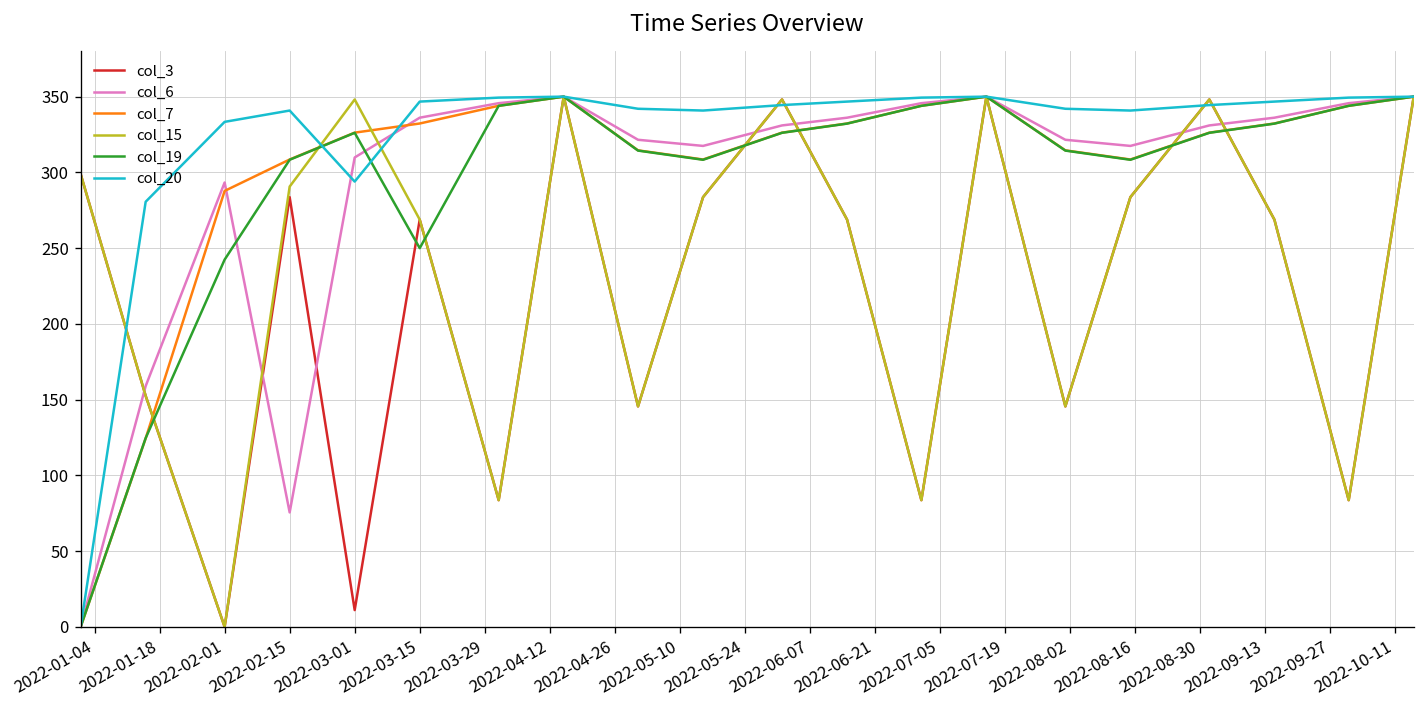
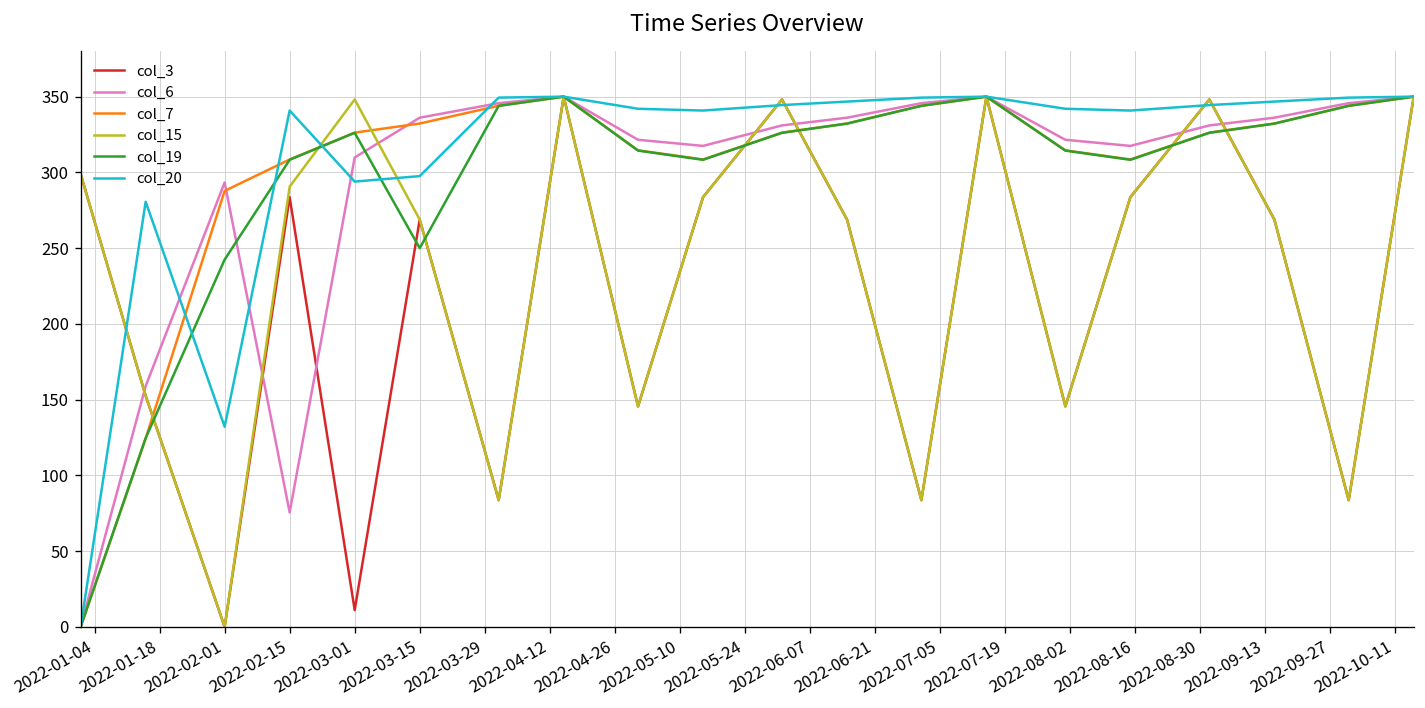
col_20, 2022-02-01: 333 -> 132
col_20, 2022-03-15: 347 -> 298
